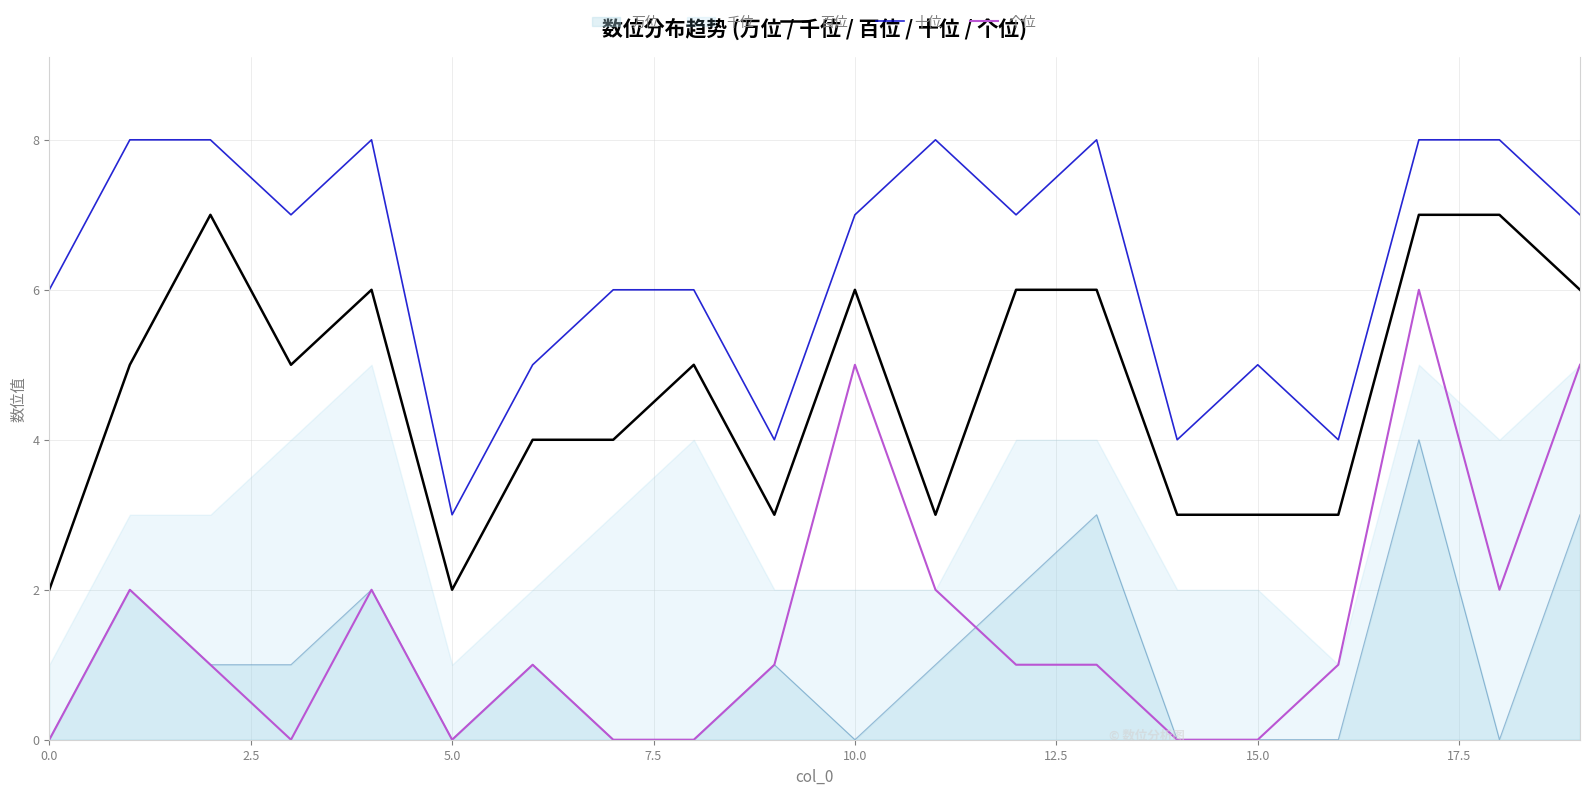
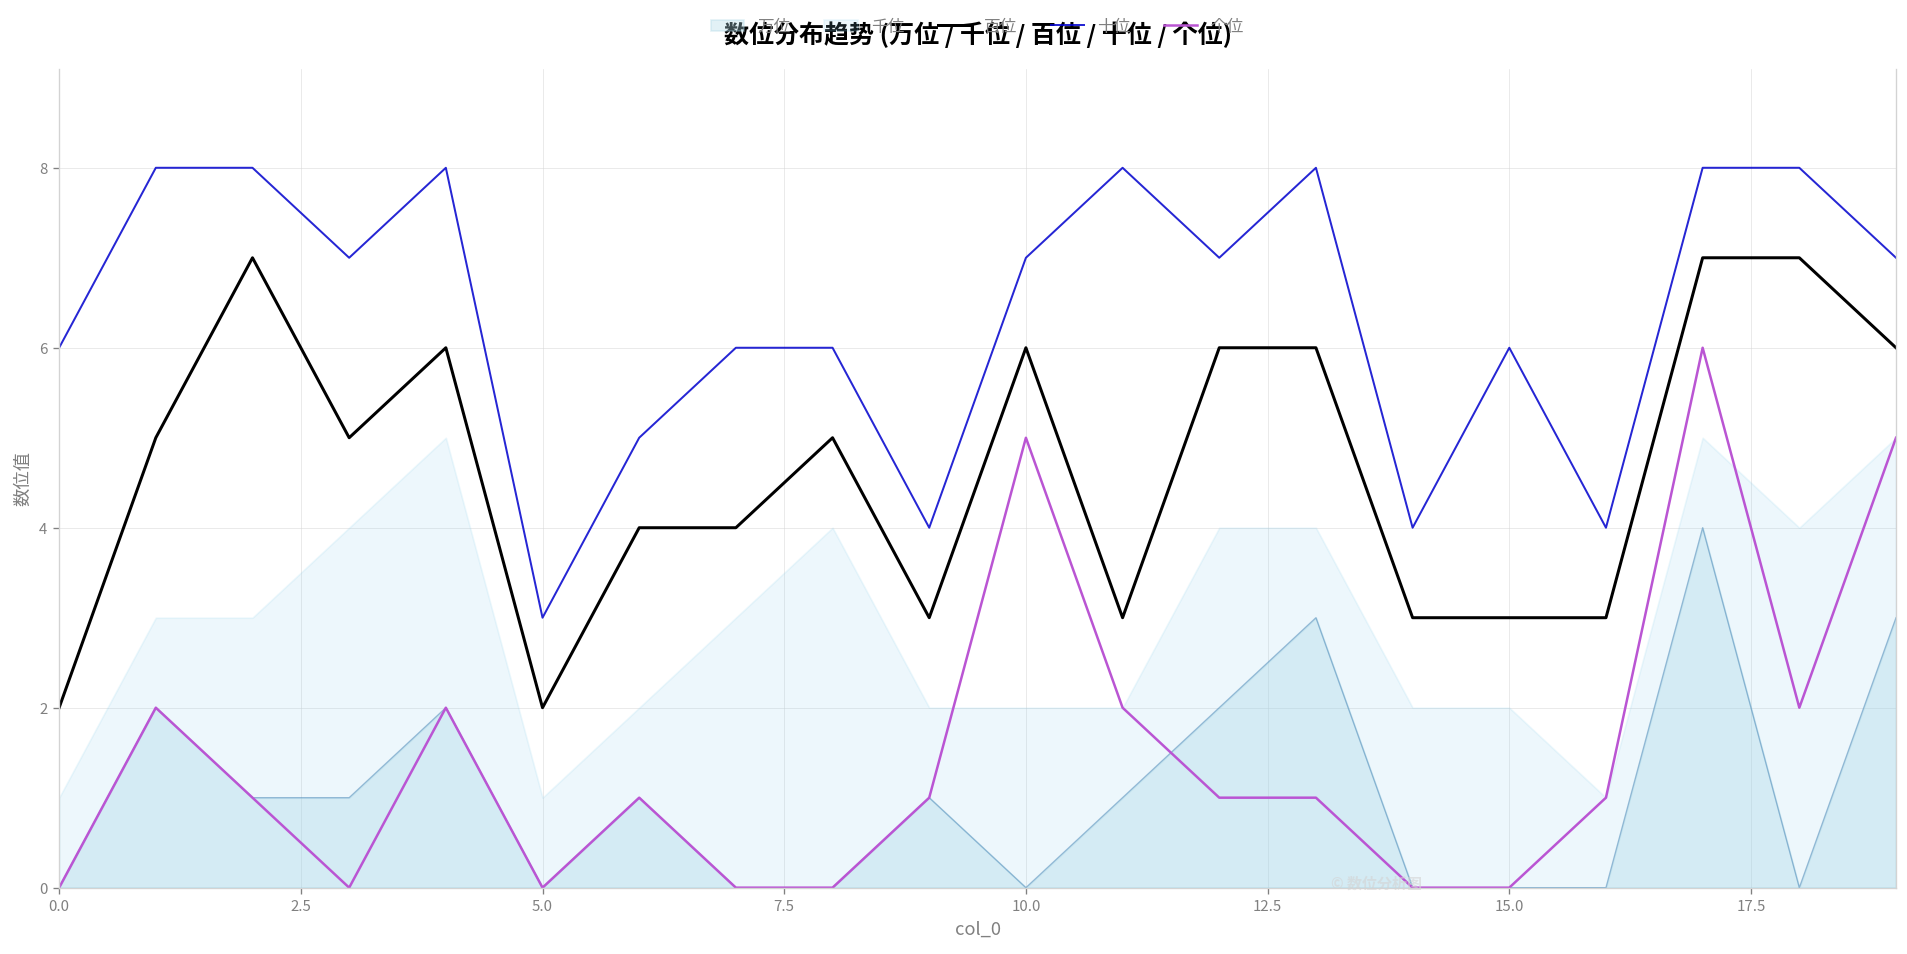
十位, 15.0: 5 -> 6
